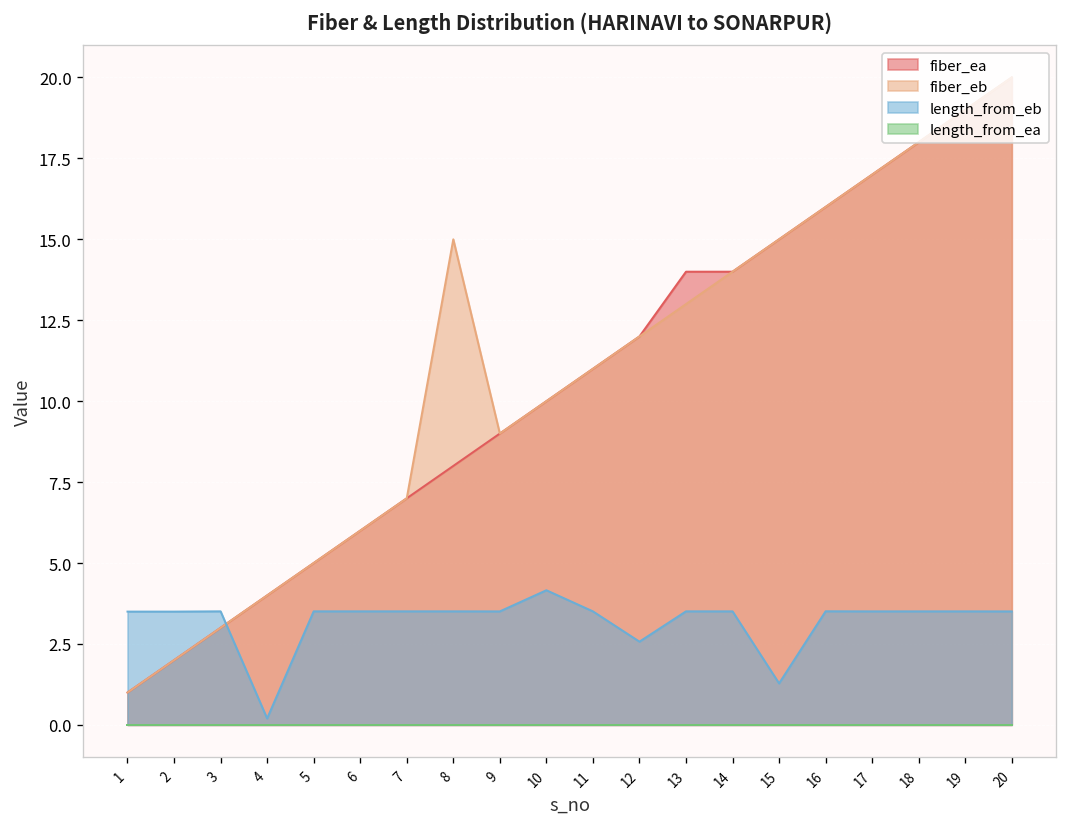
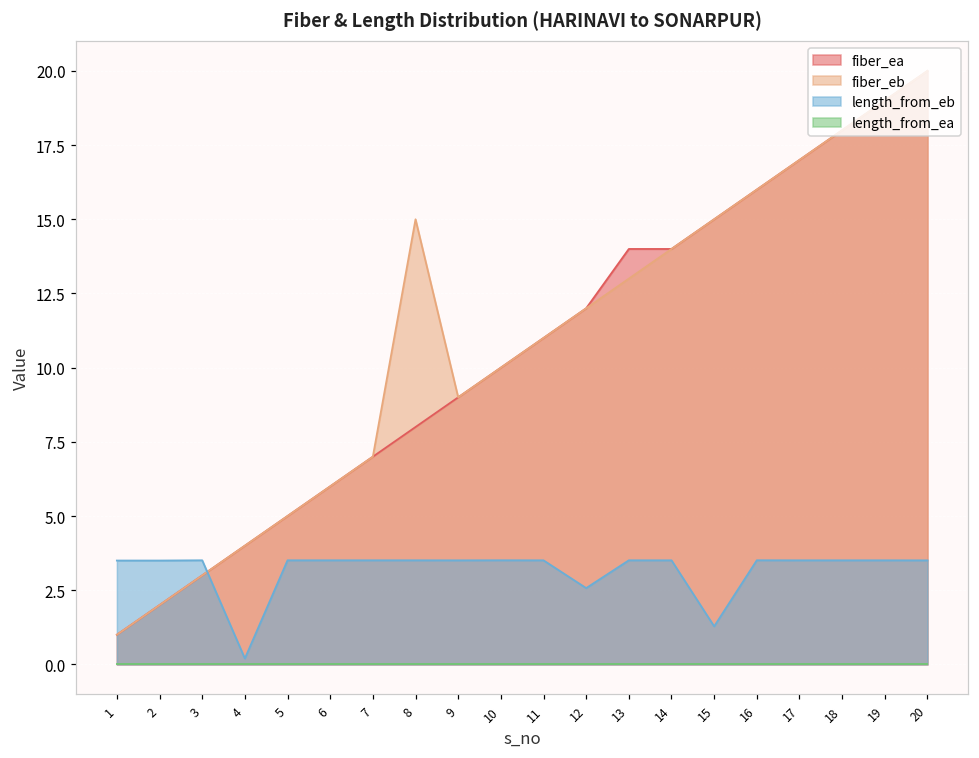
length_from_eb, 10: 4.2 -> 3.5
